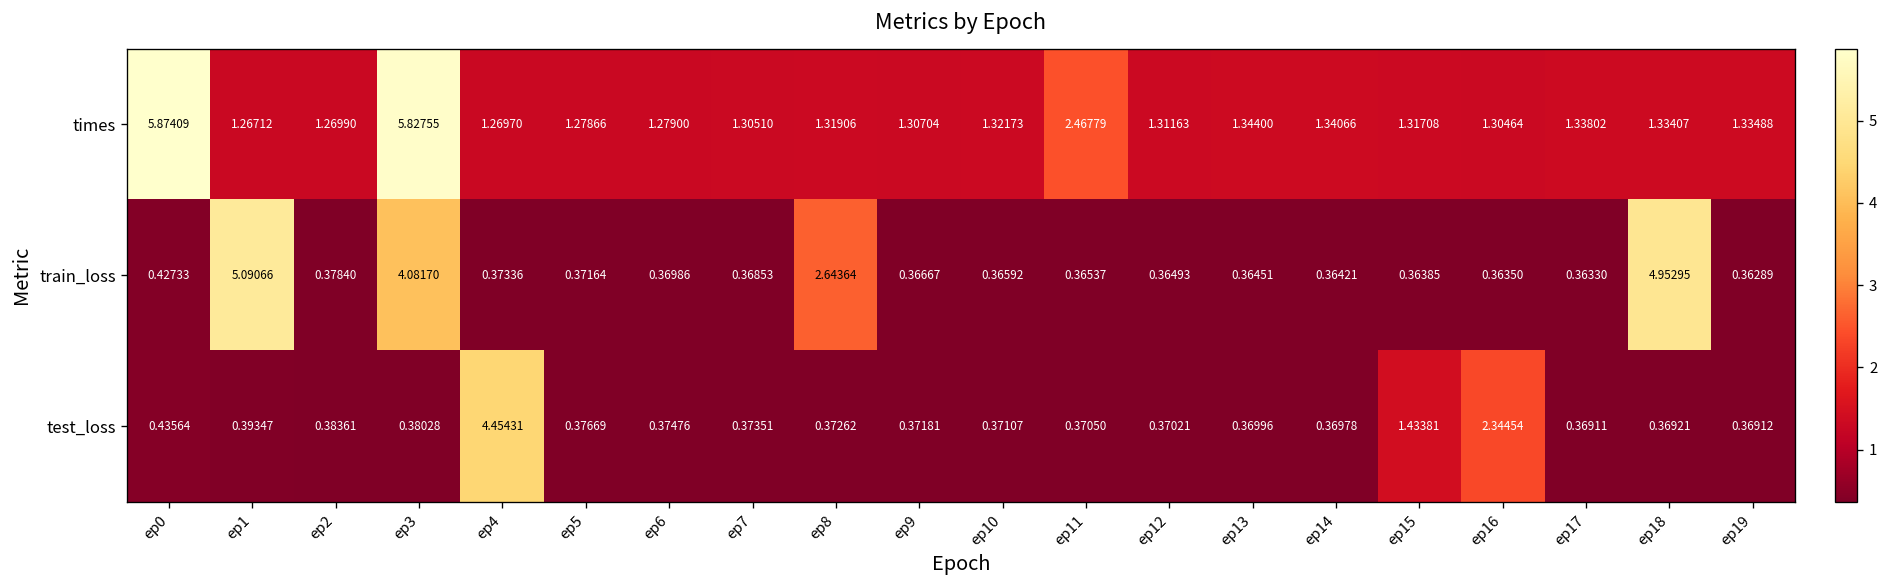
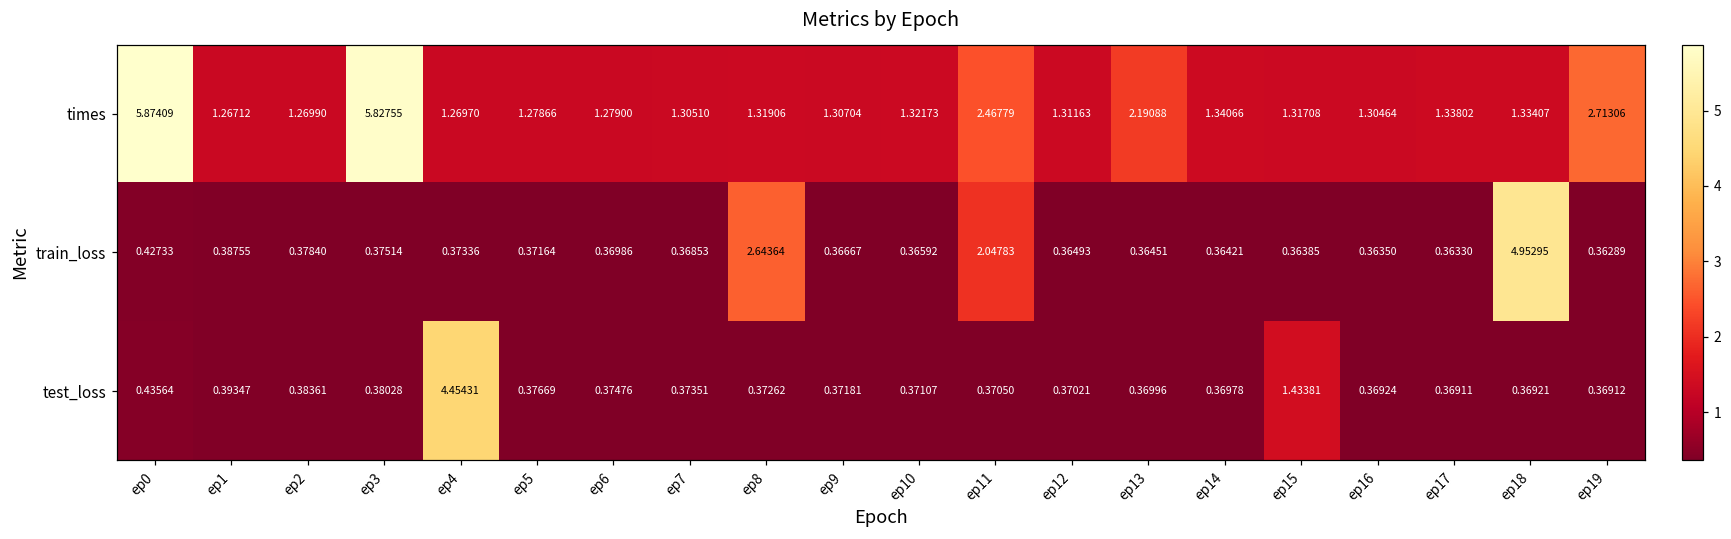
times, ep13: 1.34400 -> 2.19088
times, ep19: 1.33488 -> 2.71306
train_loss, ep1: 5.09066 -> 0.38755
train_loss, ep3: 4.08170 -> 0.37514
train_loss, ep11: 0.36537 -> 2.04783
test_loss, ep16: 2.34454 -> 0.36924
